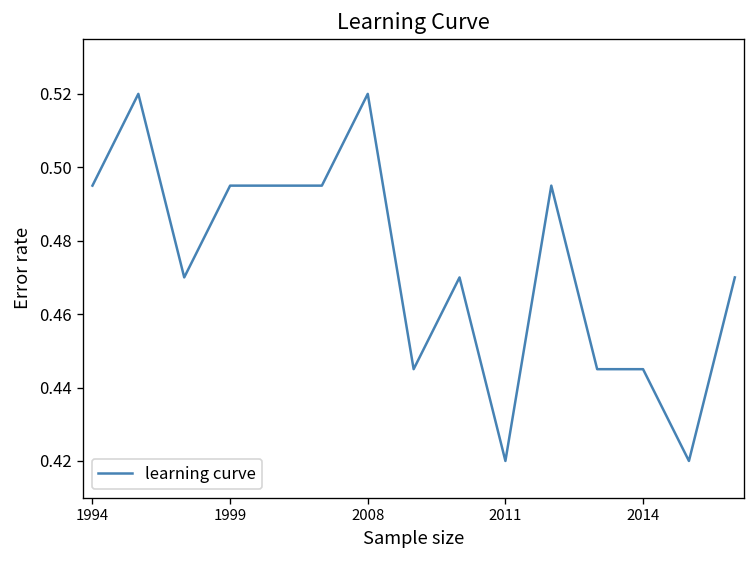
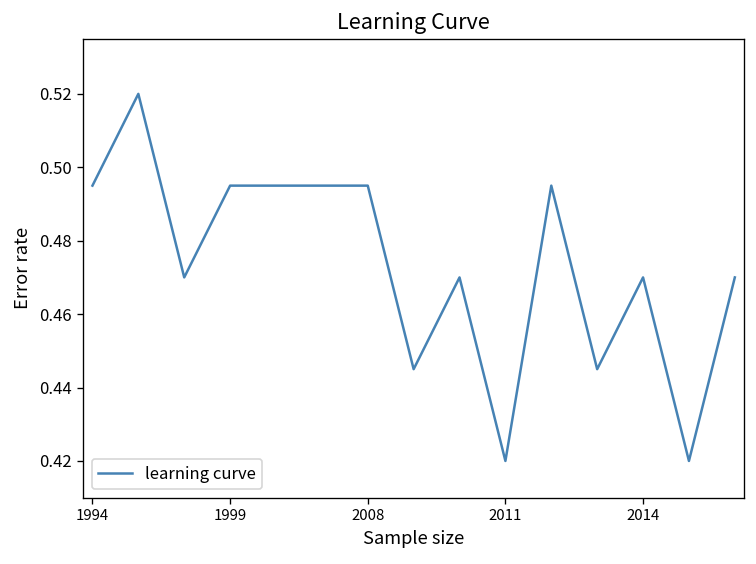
2008: 0.520 -> 0.495
2014: 0.445 -> 0.470
